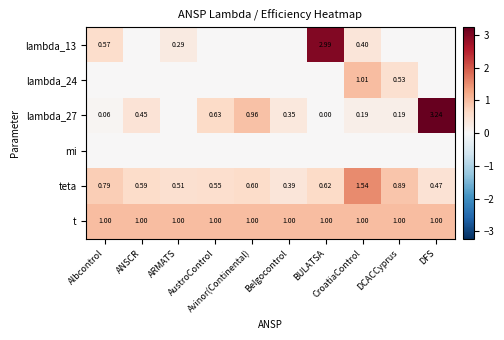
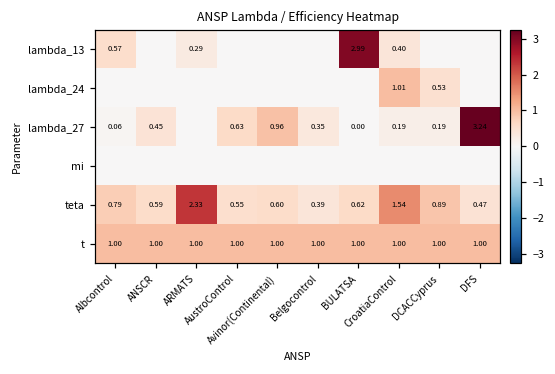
teta, ARMATS: 0.51 -> 2.33
